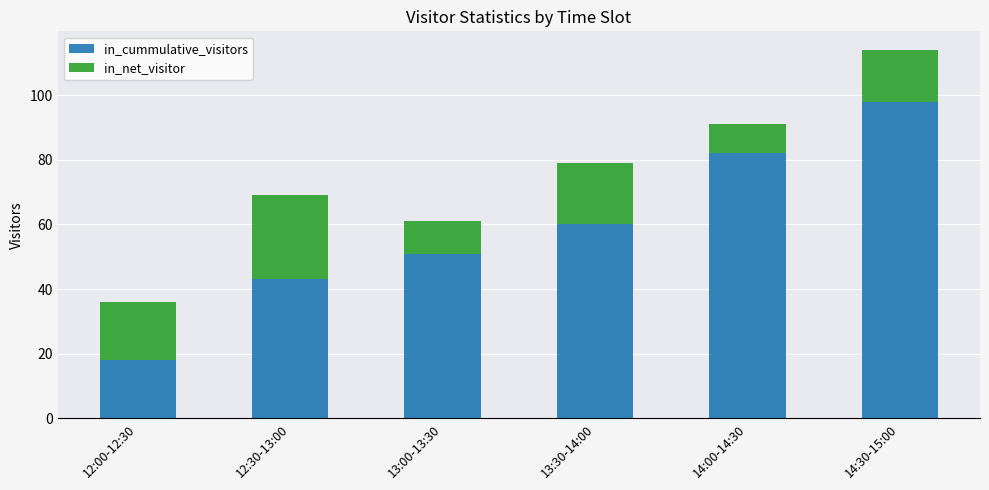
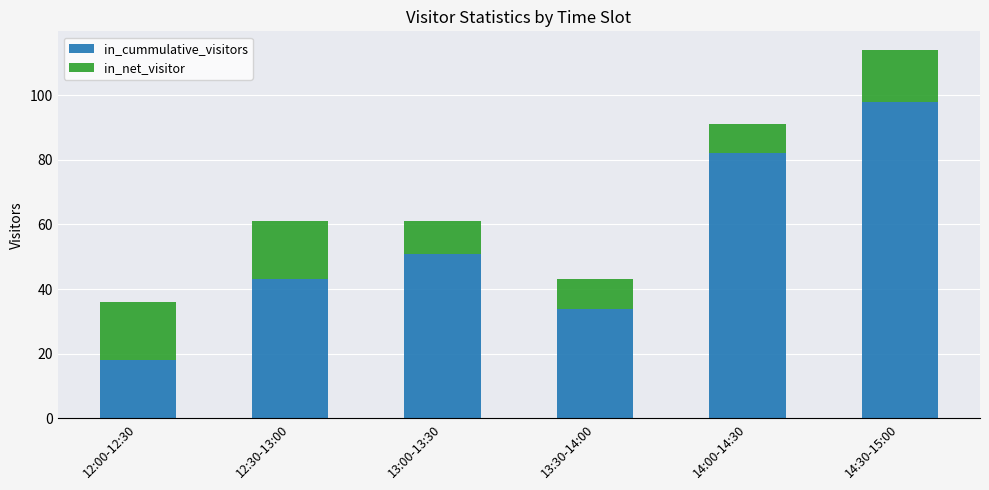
in_net_visitor, 12:30-13:00: 26 -> 18
in_cummulative_visitors, 13:30-14:00: 60 -> 34
in_net_visitor, 13:30-14:00: 19 -> 9
